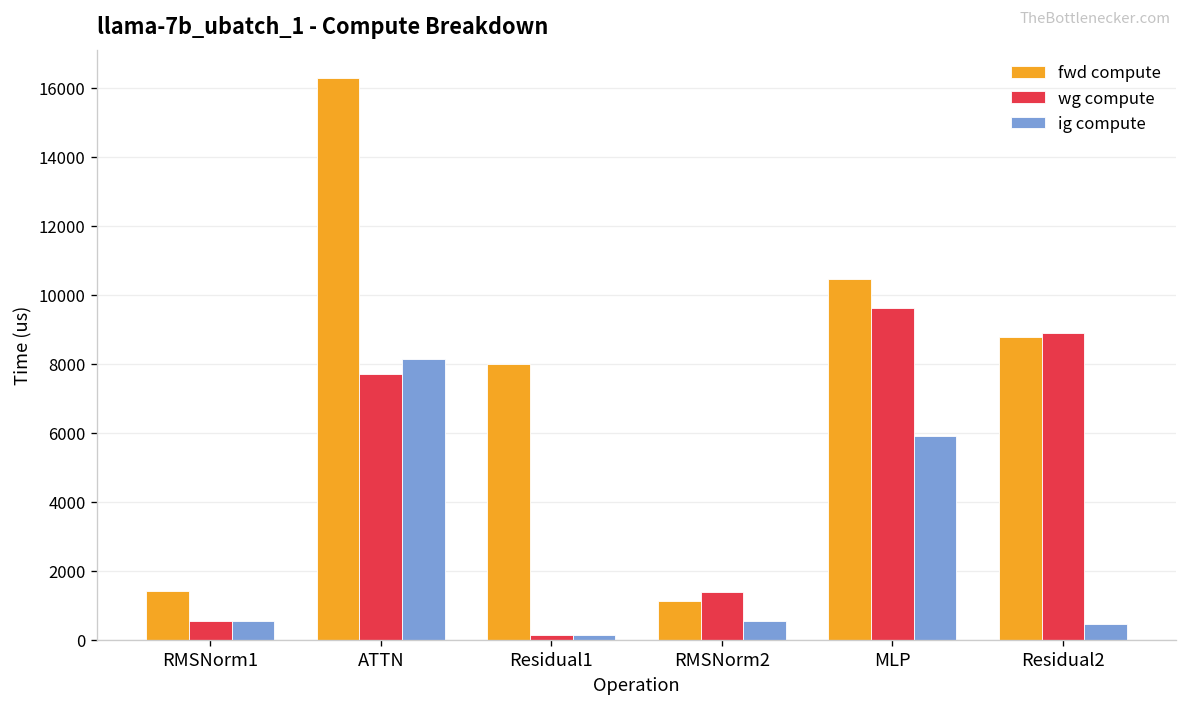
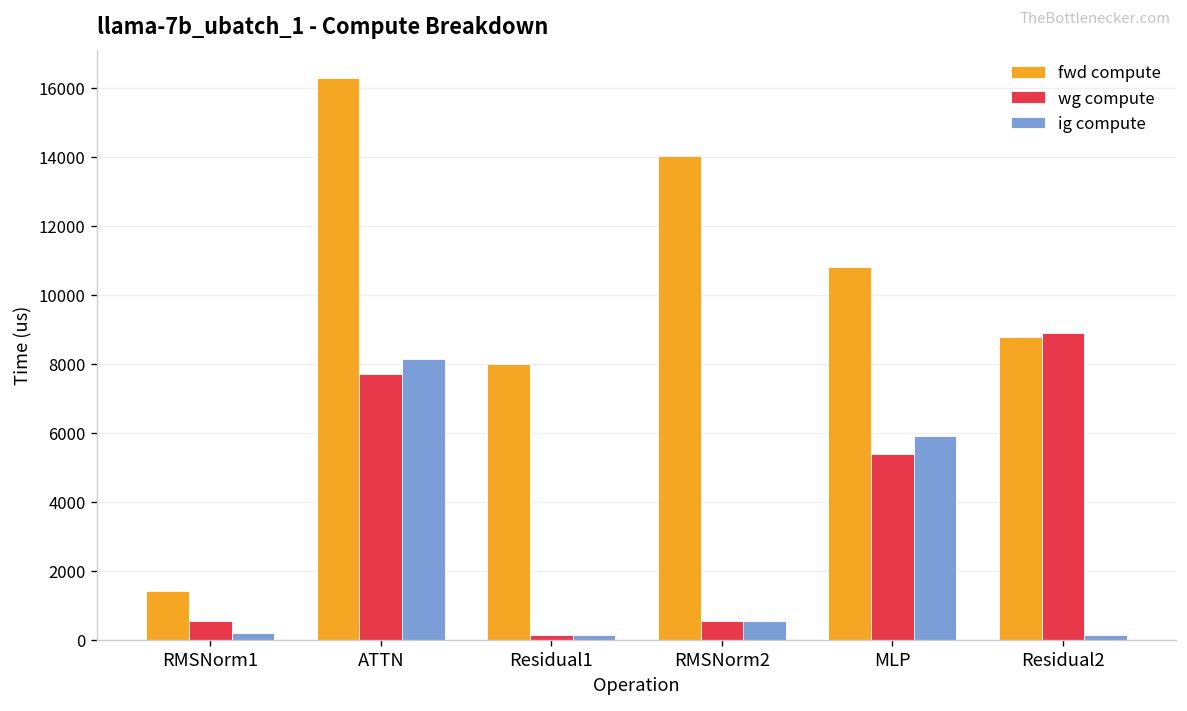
ig compute, RMSNorm1: 600 -> 200
fwd compute, RMSNorm2: 1100 -> 14000
wg compute, RMSNorm2: 1400 -> 600
fwd compute, MLP: 10500 -> 10800
wg compute, MLP: 9600 -> 5400
ig compute, Residual2: 500 -> 100
